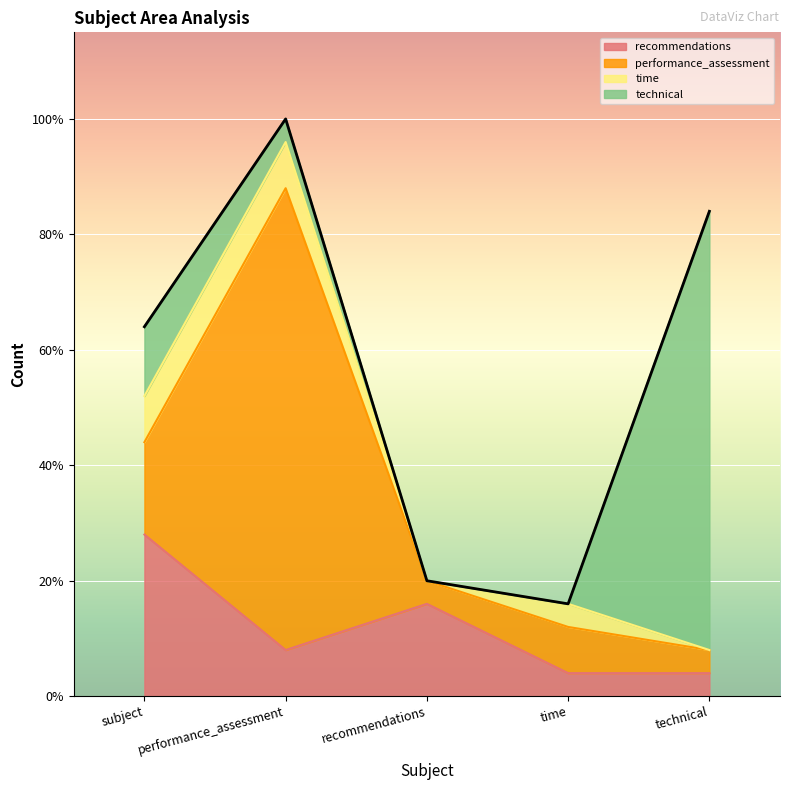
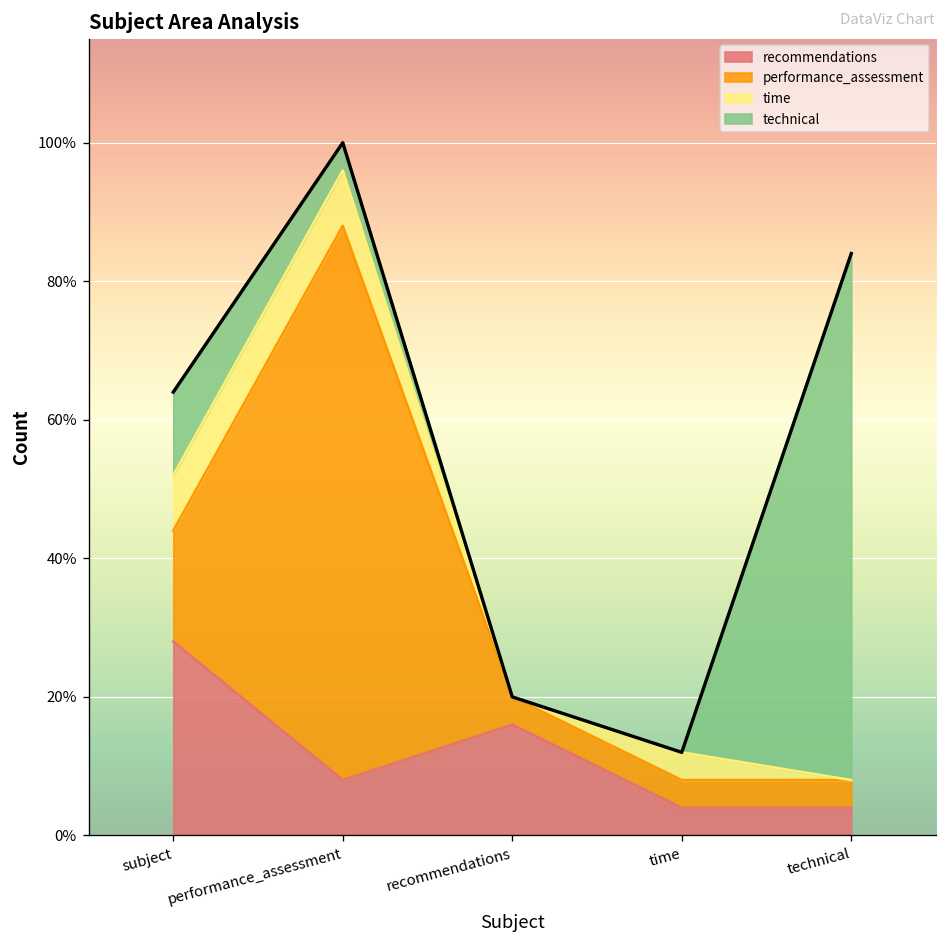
performance_assessment, time: 8% -> 4%
